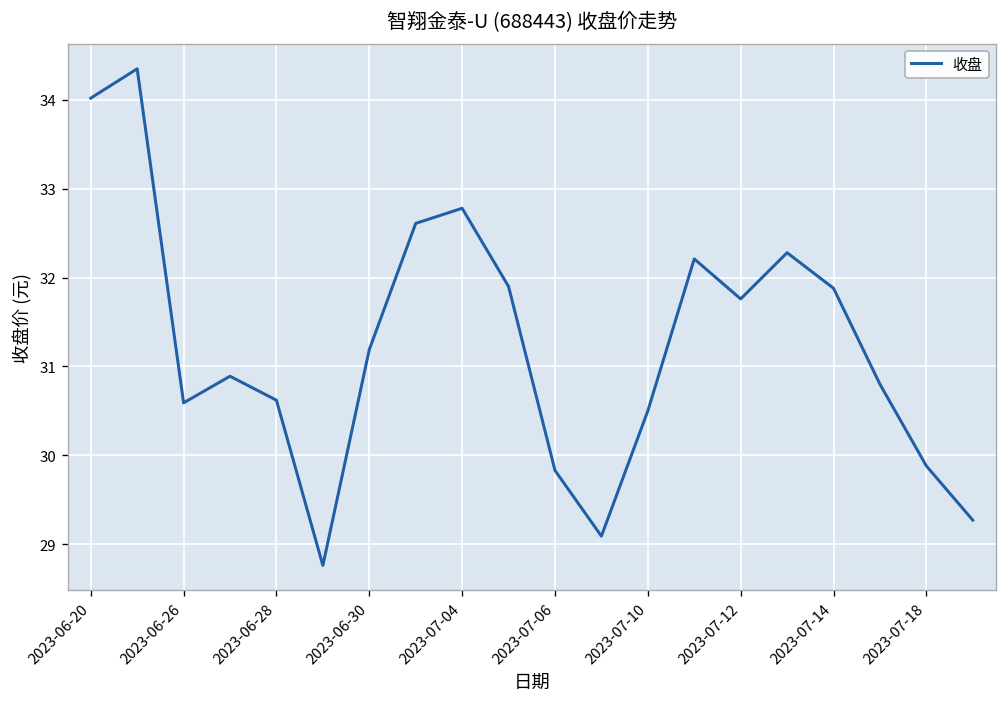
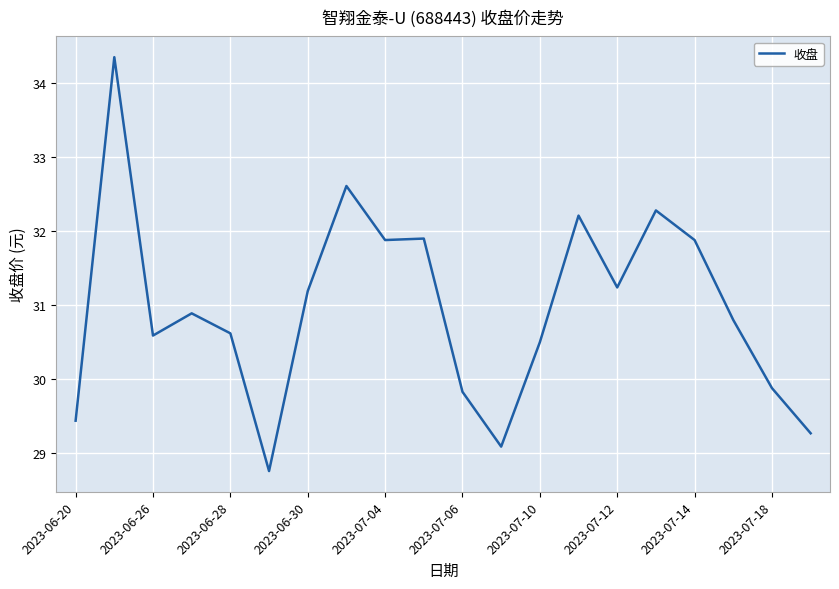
2023-06-20: 34.0 -> 29.4
2023-07-04: 32.8 -> 31.9
2023-07-12: 31.8 -> 31.2
